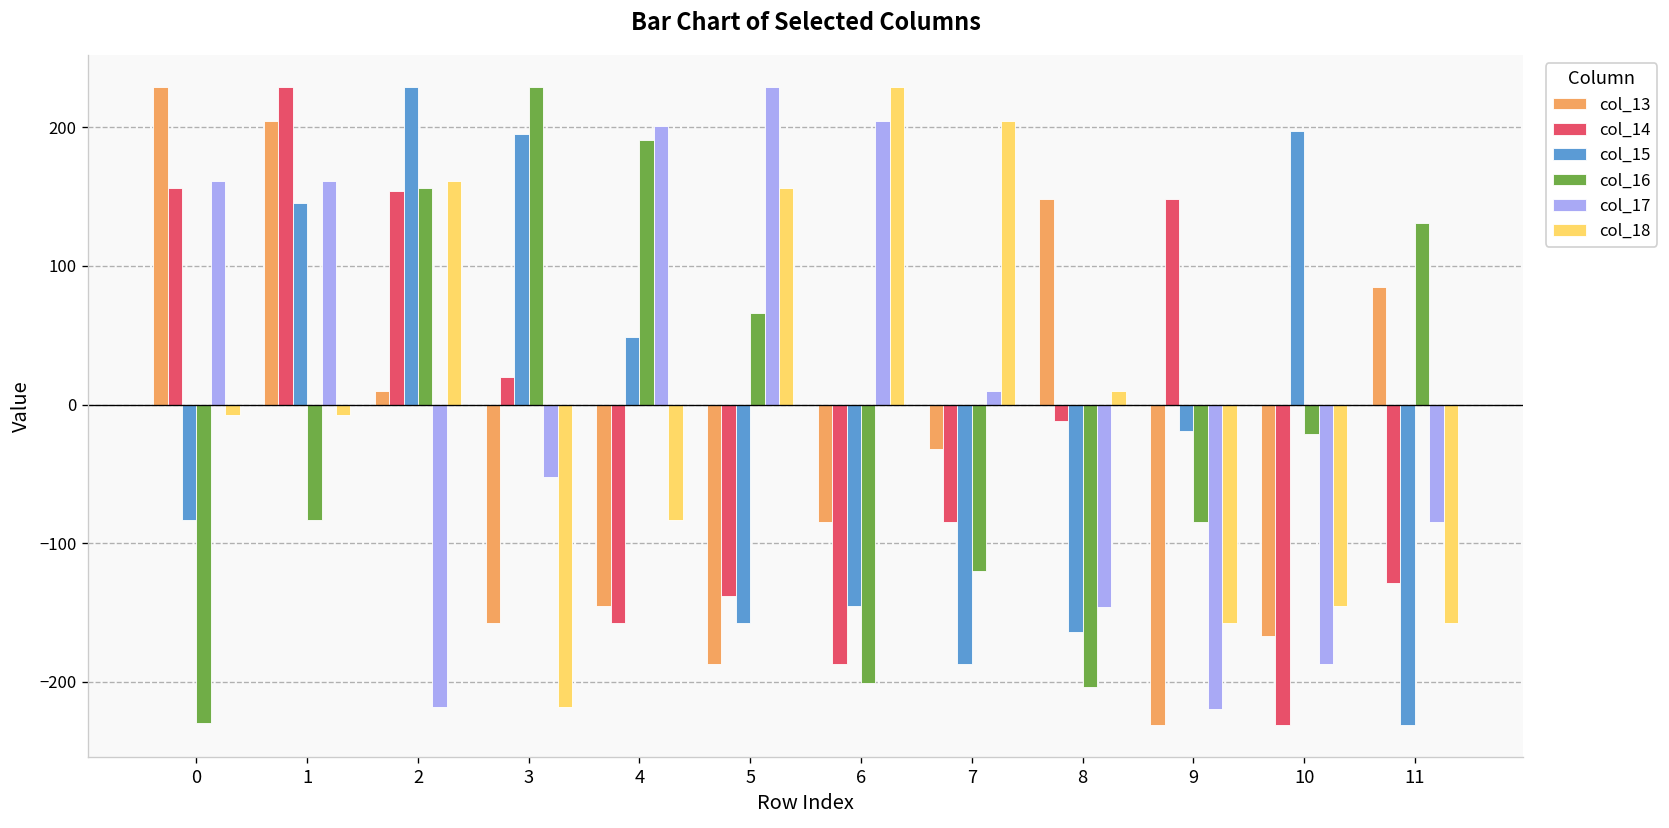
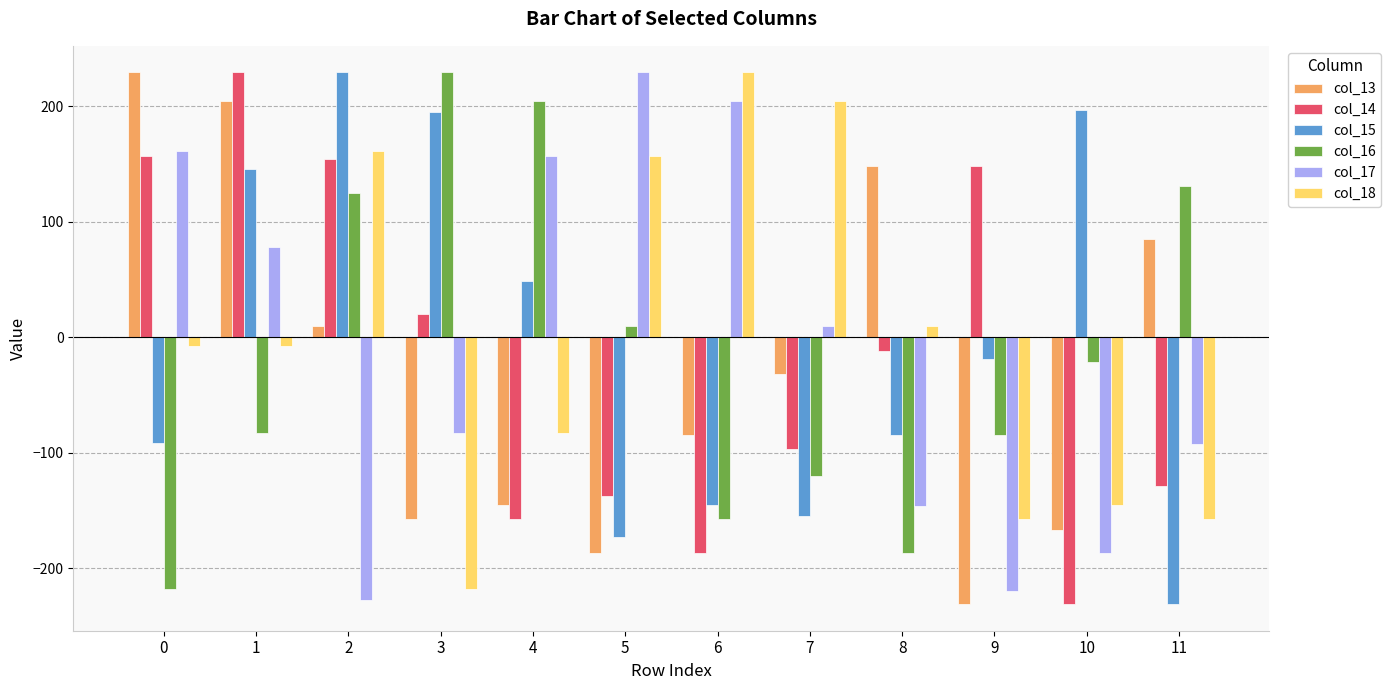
col_15, 0: -83 -> -92
col_16, 0: -230 -> -218
col_17, 1: 161 -> 78
col_16, 2: 156 -> 125
col_17, 2: -218 -> -228
col_17, 3: -52 -> -83
col_16, 4: 191 -> 205
col_17, 4: 201 -> 156
col_15, 5: -157 -> -173
col_16, 5: 66 -> 10
col_16, 6: -201 -> -157
col_14, 7: -85 -> -97
col_15, 7: -187 -> -155
col_15, 8: -164 -> -85
col_16, 8: -204 -> -187
col_17, 11: -85 -> -93
